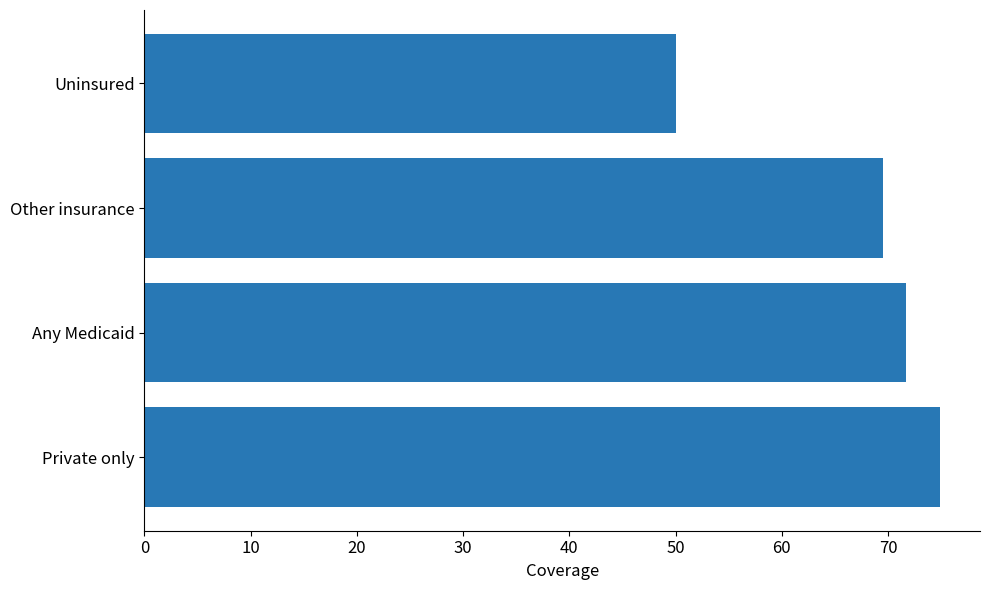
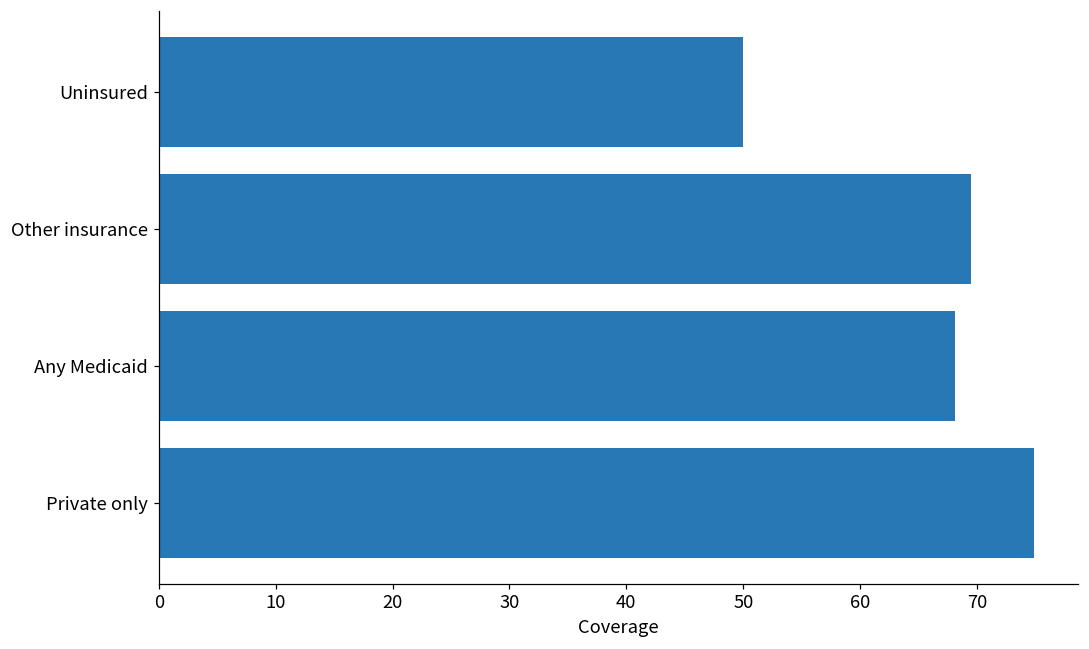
Any Medicaid: 71.7 -> 68.1
